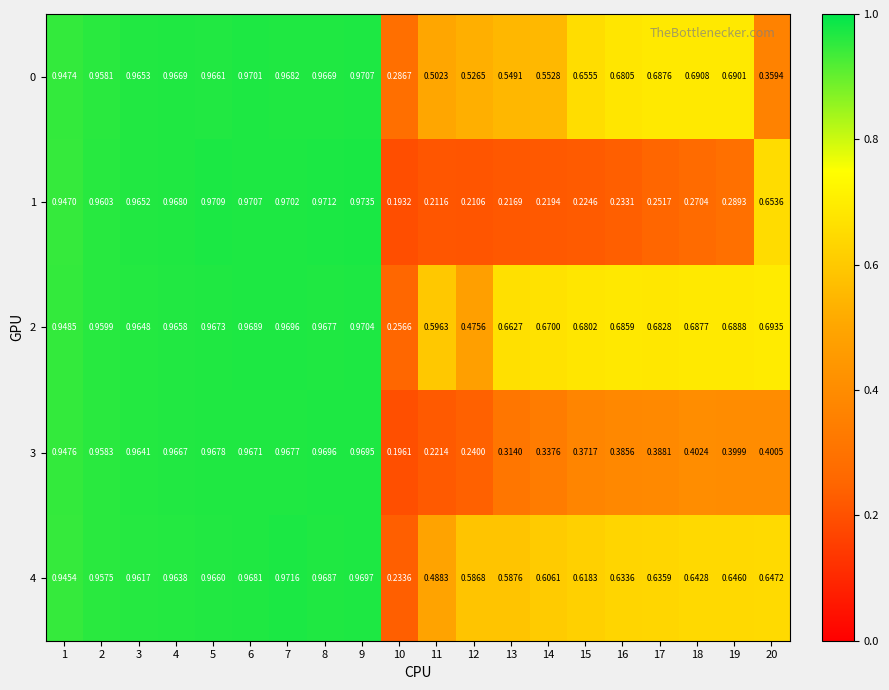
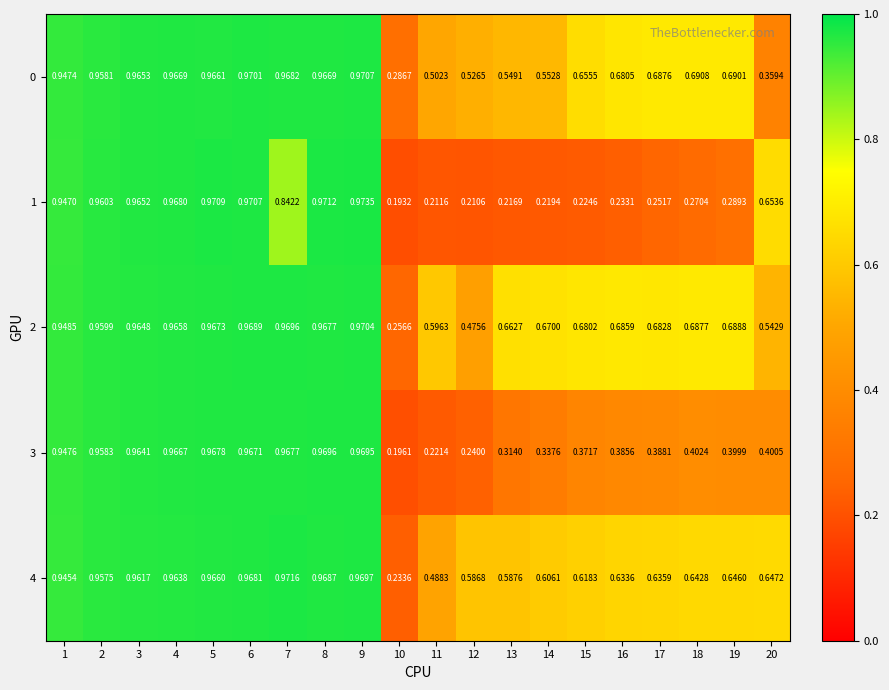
1, 7: 0.9702 -> 0.8422
2, 20: 0.6935 -> 0.5429
